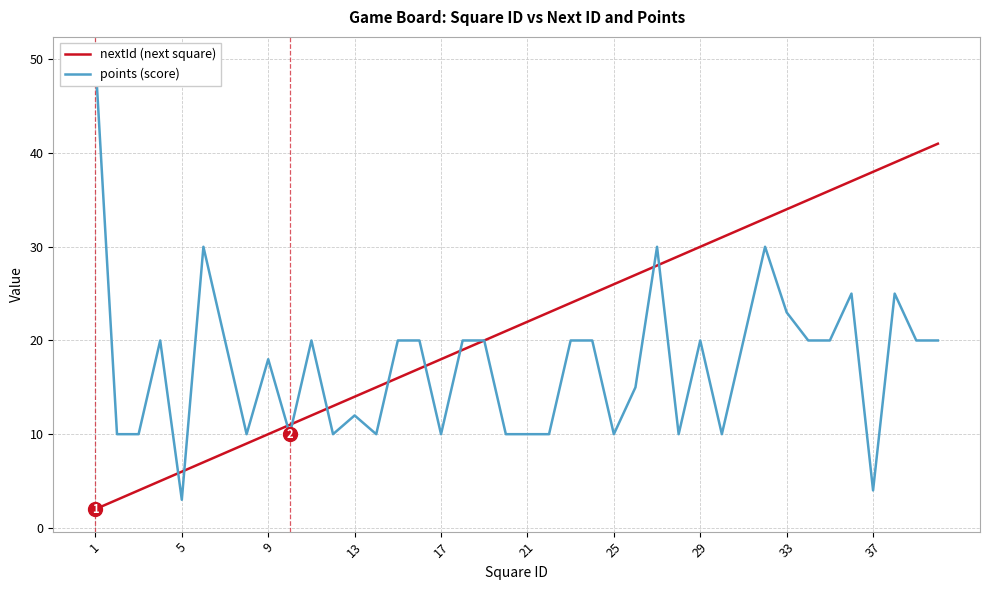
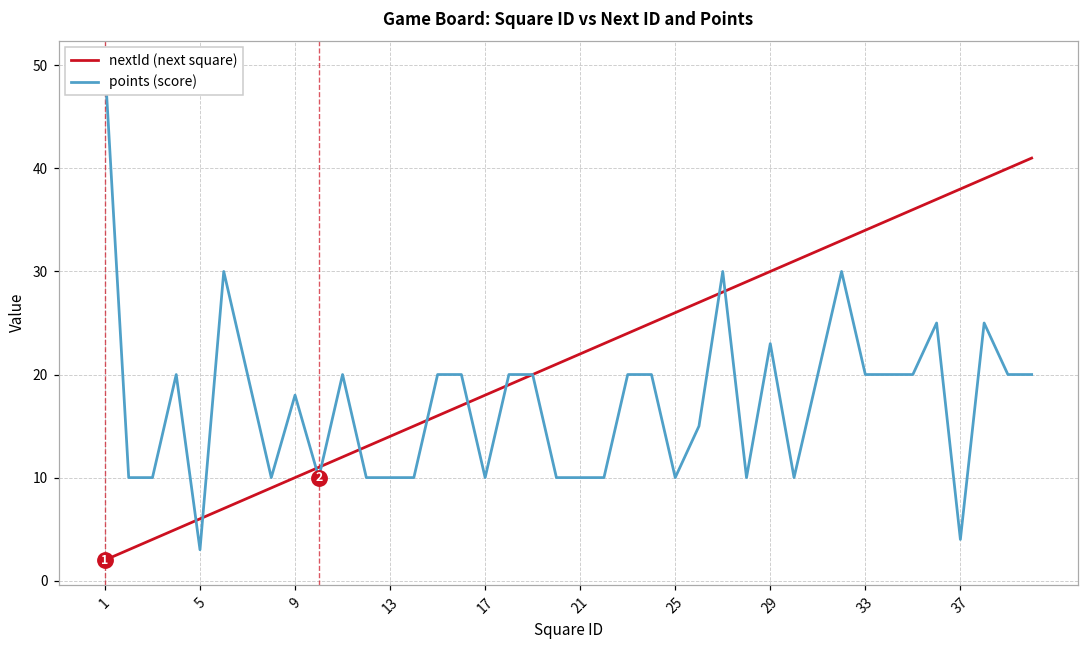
points (score), 13: 12 -> 10
points (score), 29: 20 -> 23
points (score), 33: 23 -> 20
